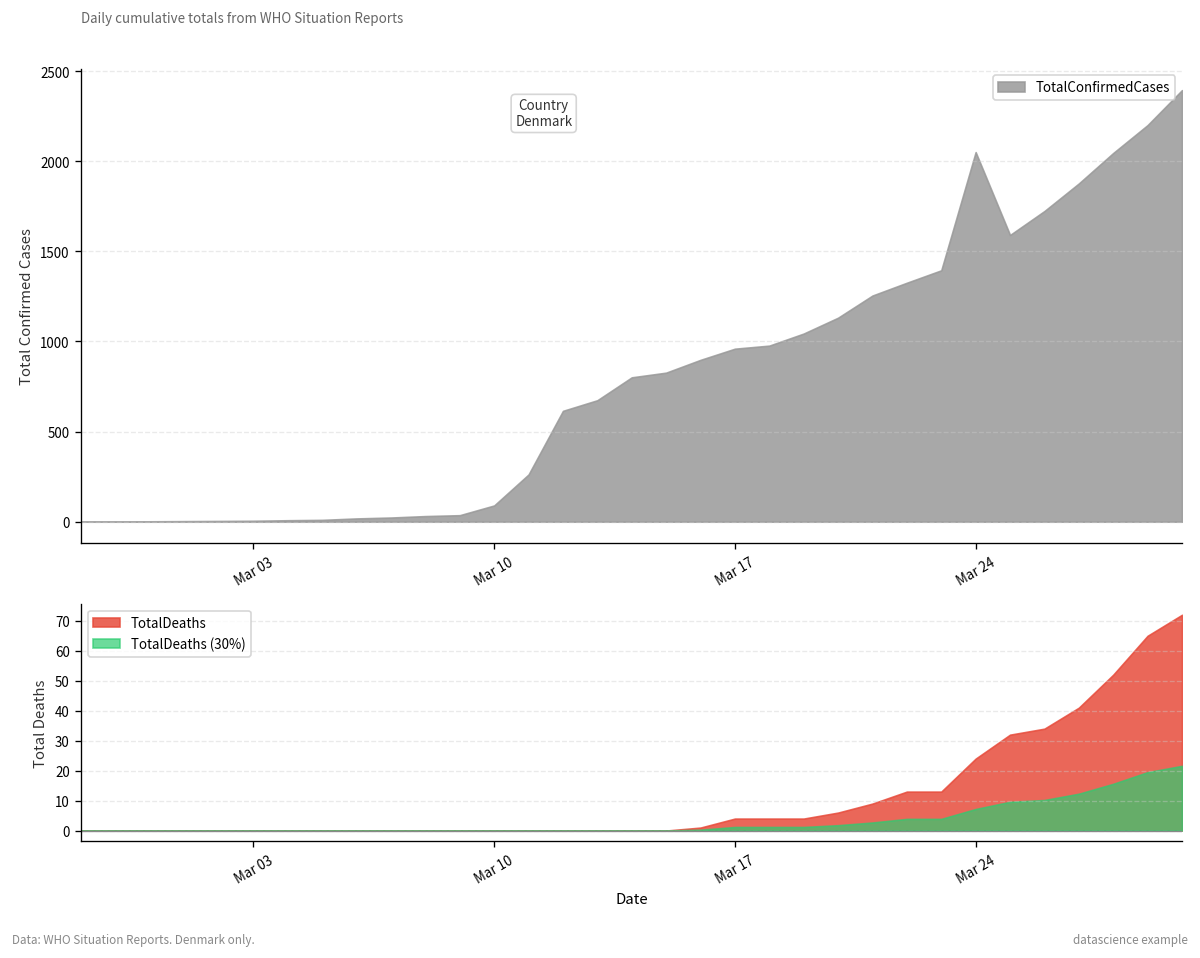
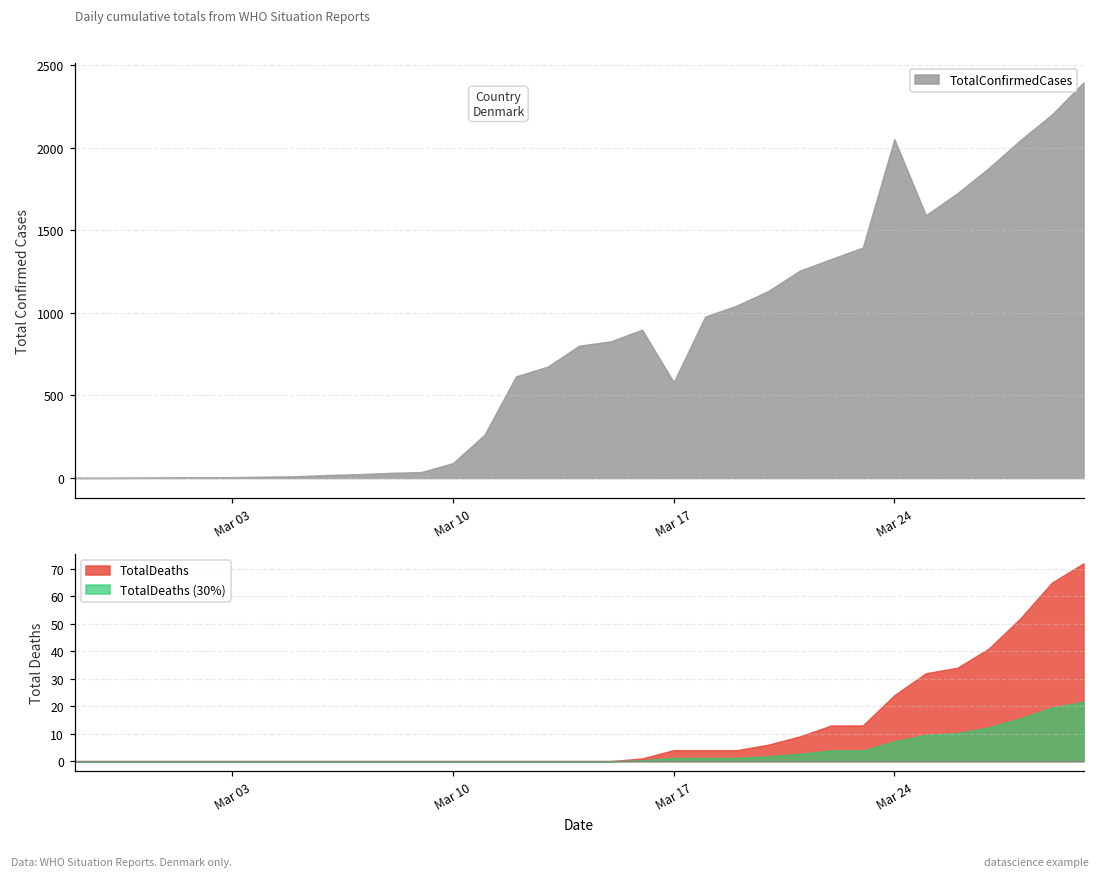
Daily cumulative totals from WHO Situation Reports, Mar 17: 960 -> 580
